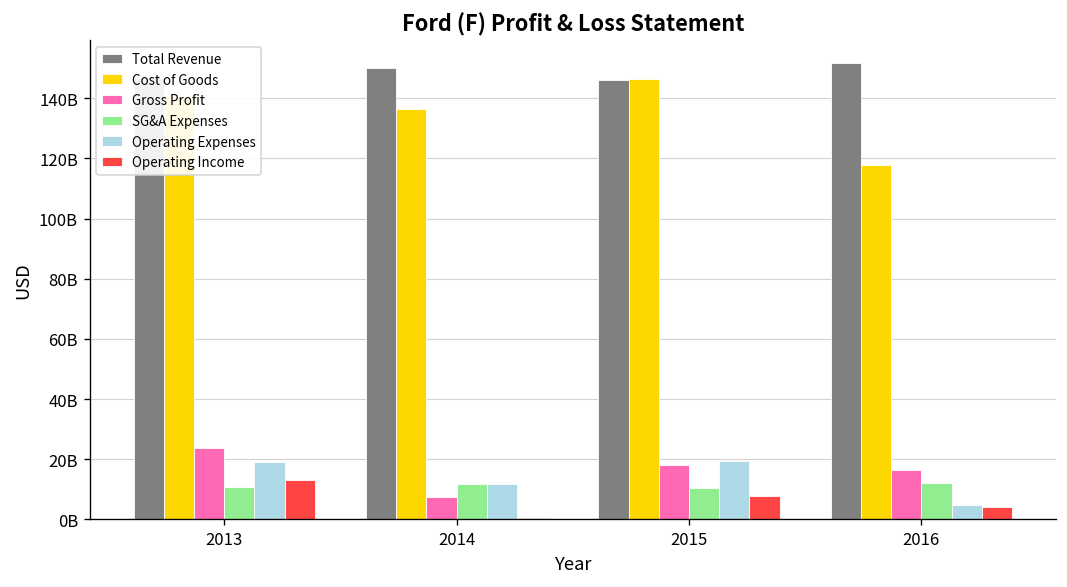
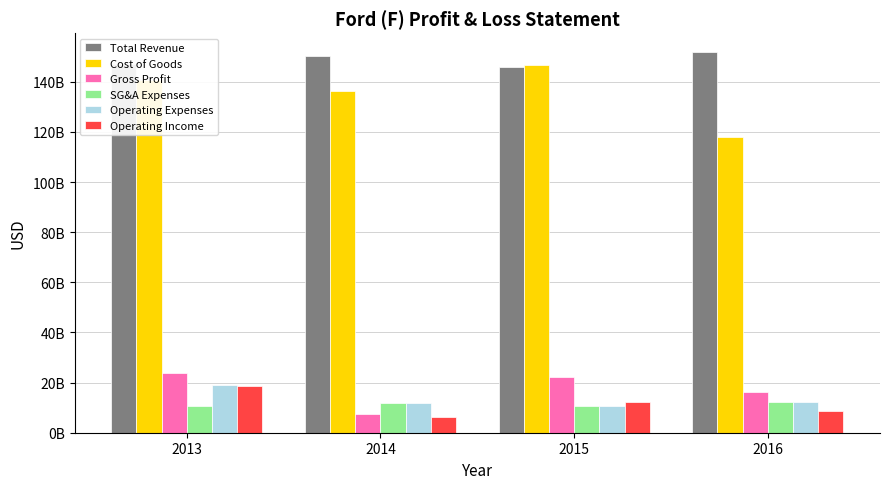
Operating Income, 2013: 13000000000 -> 19000000000
Operating Income, 2014: 0 -> 6000000000
Gross Profit, 2015: 18000000000 -> 22000000000
Operating Expenses, 2015: 19000000000 -> 11000000000
Operating Income, 2015: 8000000000 -> 12000000000
Operating Expenses, 2016: 5000000000 -> 12000000000
Operating Income, 2016: 4000000000 -> 9000000000
